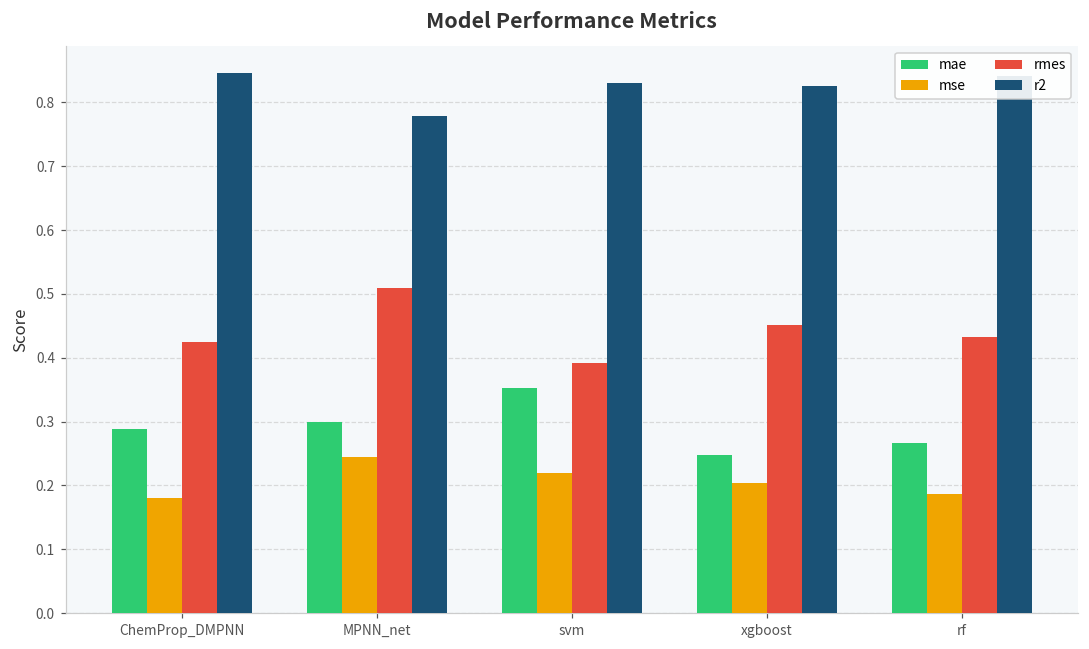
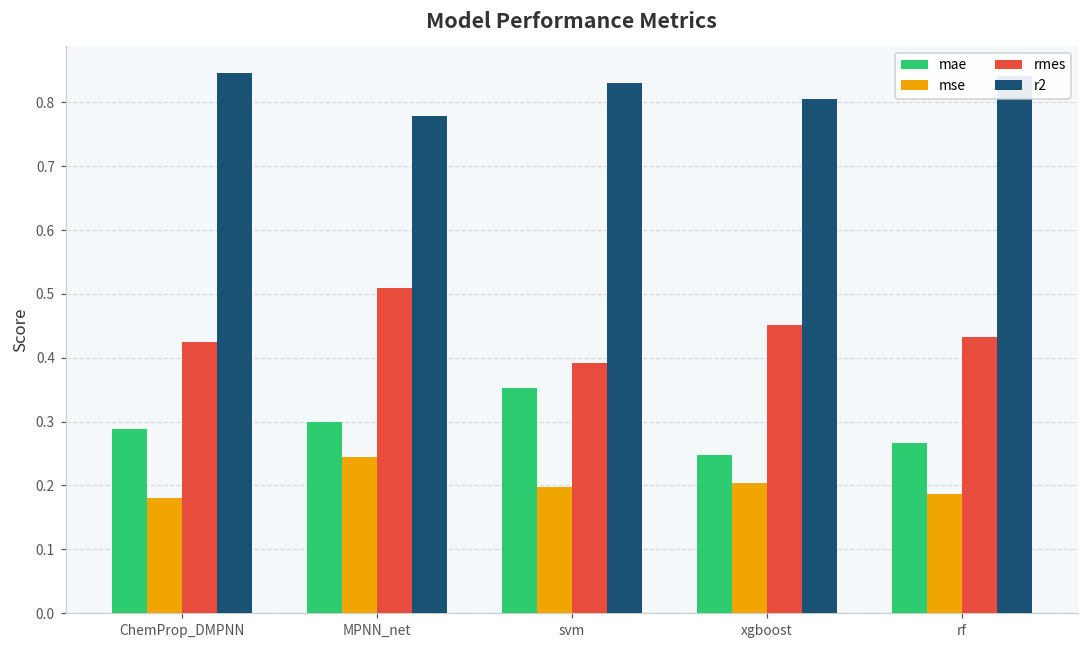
mse, svm: 0.22 -> 0.20
r2, xgboost: 0.83 -> 0.81
